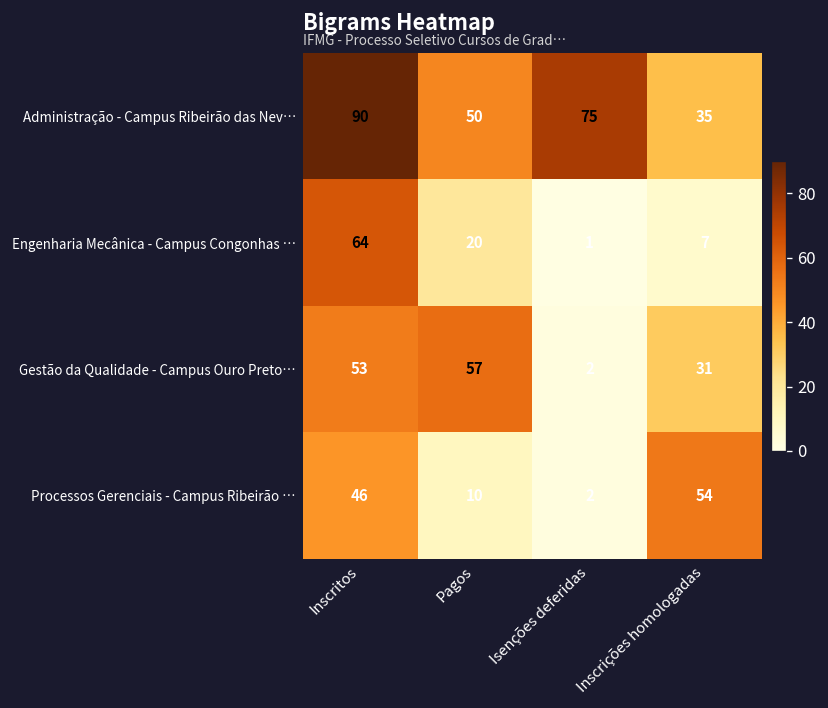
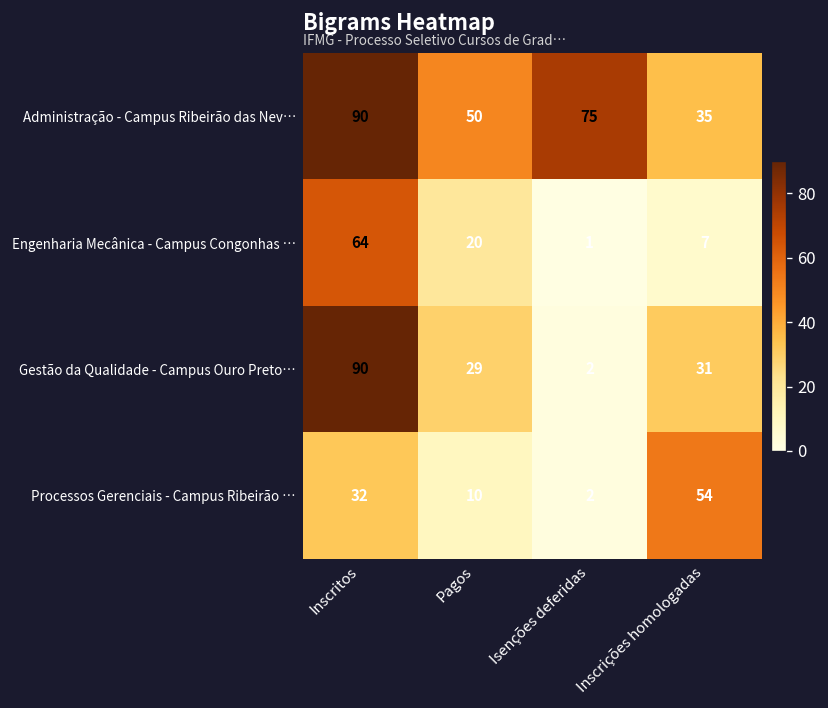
Gestão da Qualidade - Campus Ouro Preto…, Inscritos: 53 -> 90
Gestão da Qualidade - Campus Ouro Preto…, Pagos: 57 -> 29
Processos Gerenciais - Campus Ribeirão …, Inscritos: 46 -> 32
